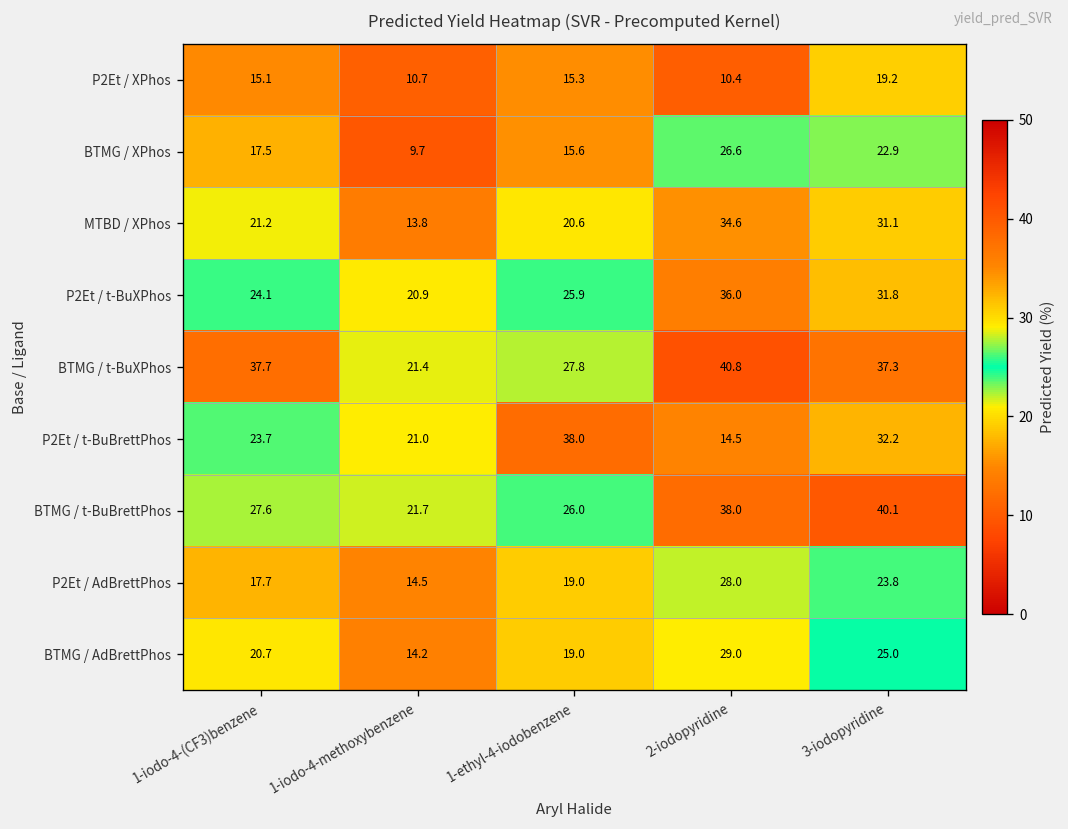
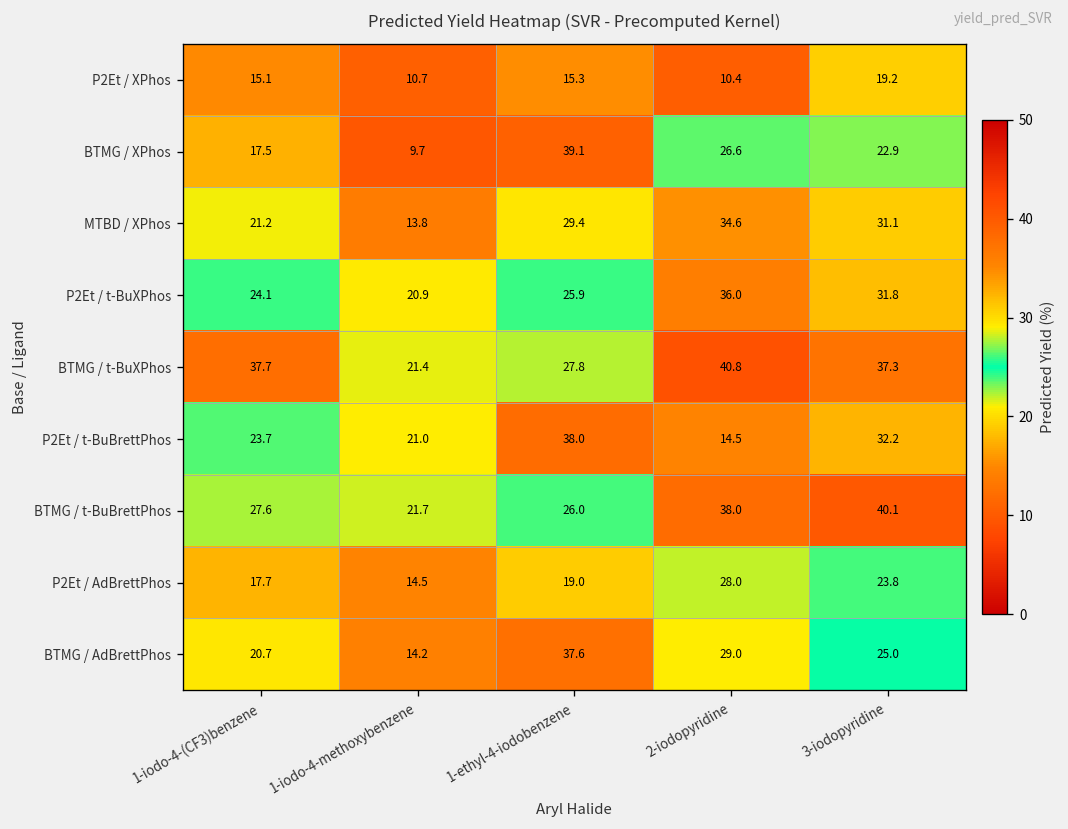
BTMG / XPhos, 1-ethyl-4-iodobenzene: 15.6 -> 39.1
MTBD / XPhos, 1-ethyl-4-iodobenzene: 20.6 -> 29.4
BTMG / AdBrettPhos, 1-ethyl-4-iodobenzene: 19.0 -> 37.6
